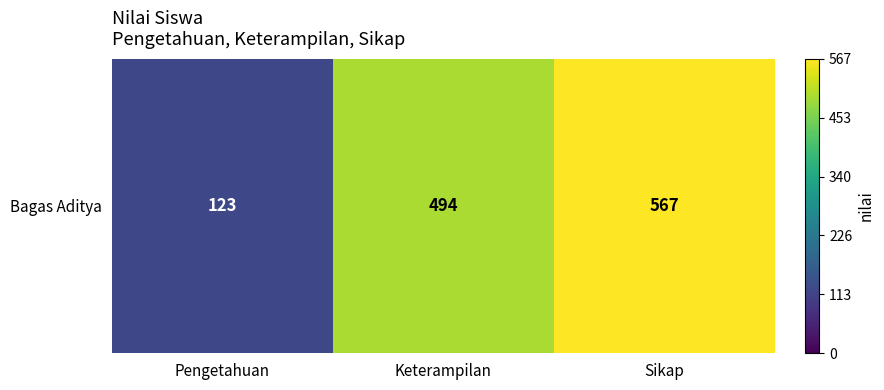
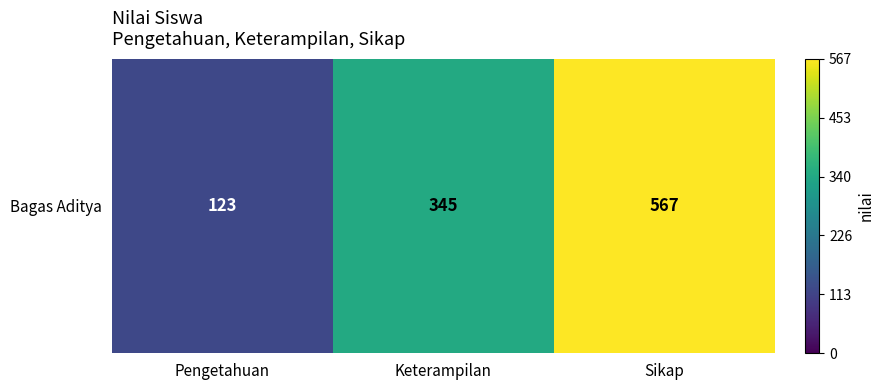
Bagas Aditya, Keterampilan: 494 -> 345
